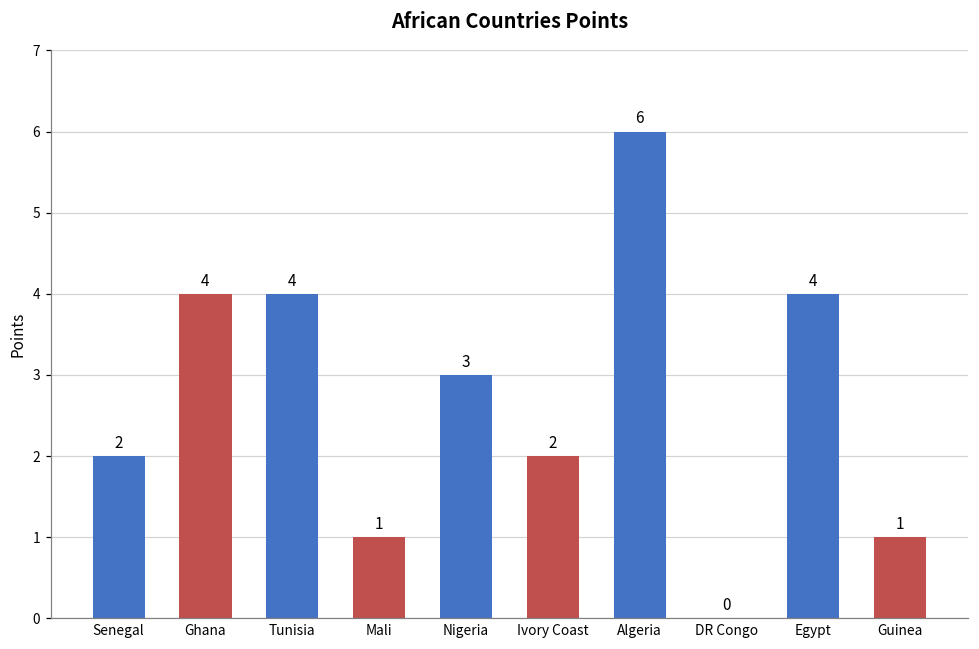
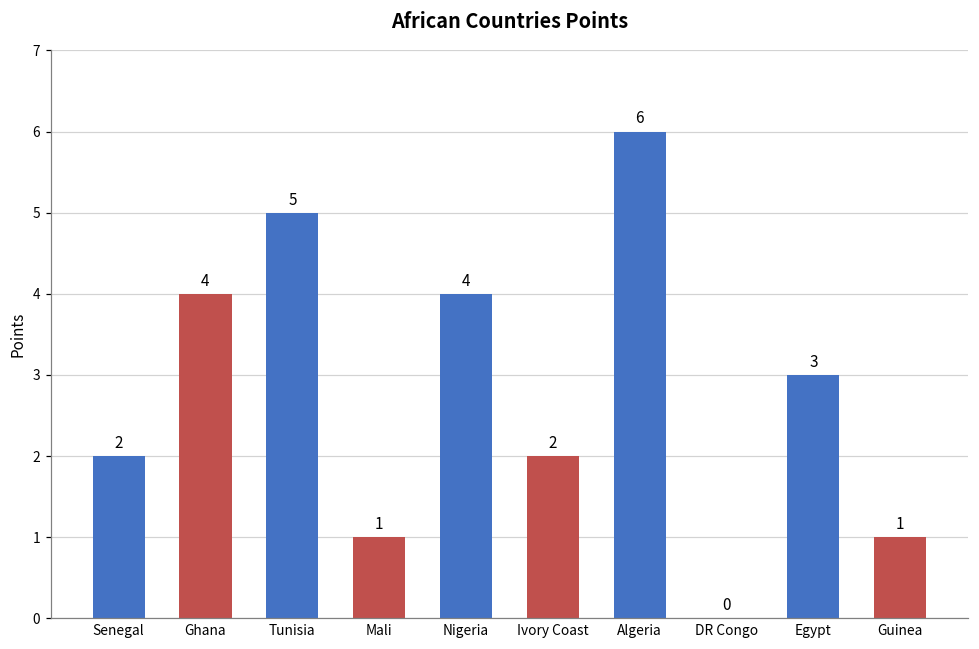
Tunisia: 4 -> 5
Nigeria: 3 -> 4
Egypt: 4 -> 3
